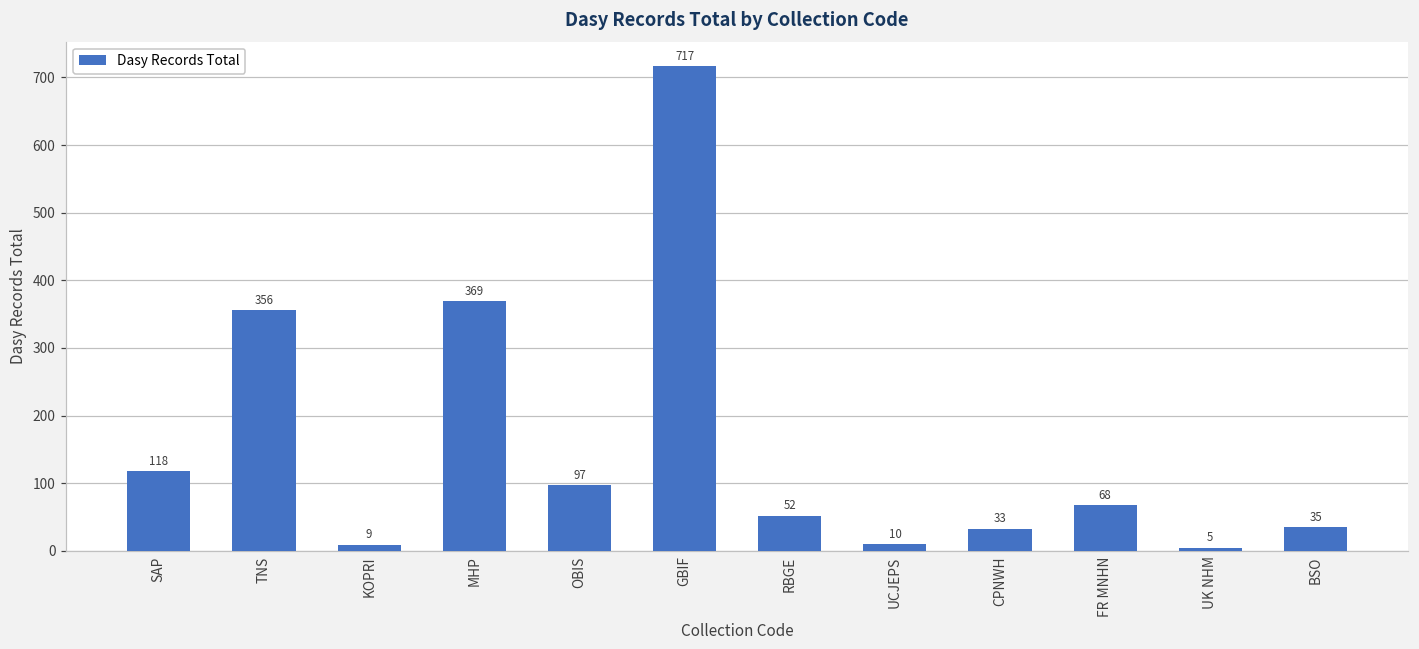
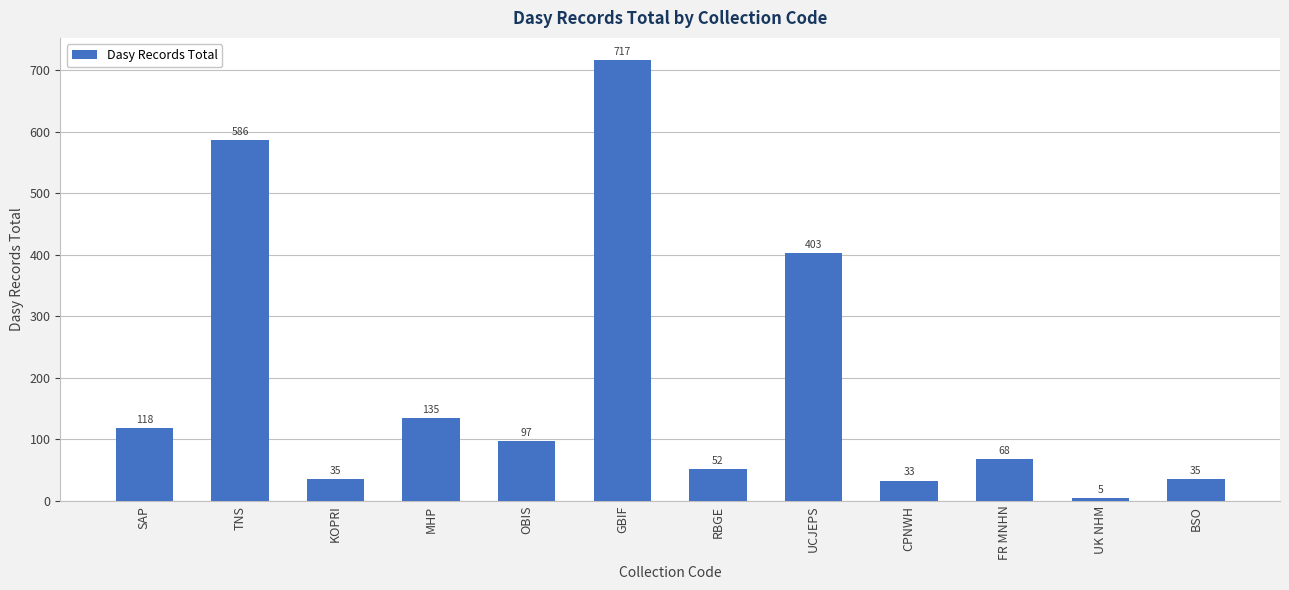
TNS: 356 -> 586
KOPRI: 9 -> 35
MHP: 369 -> 135
UCJEPS: 10 -> 403
